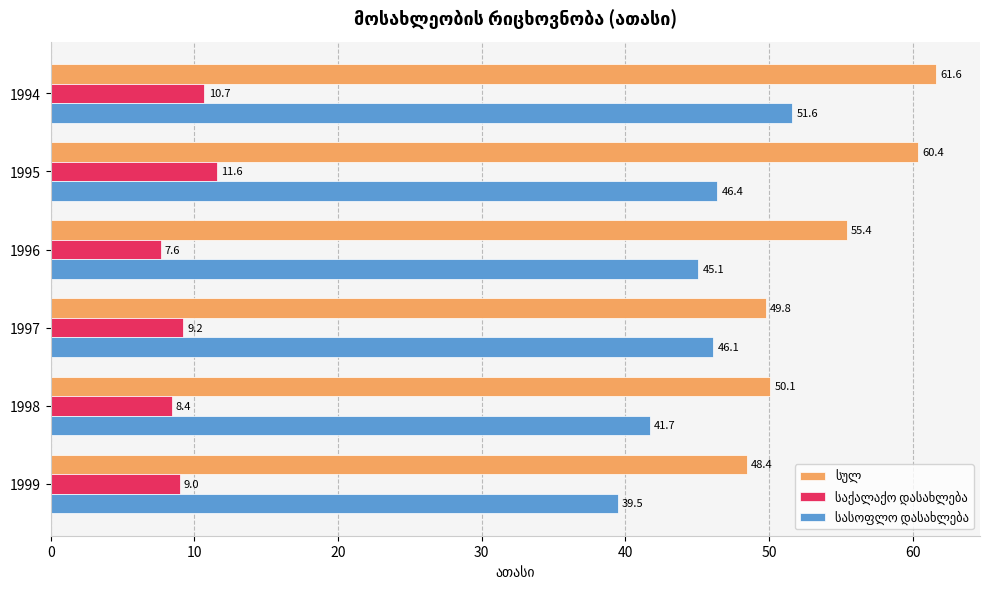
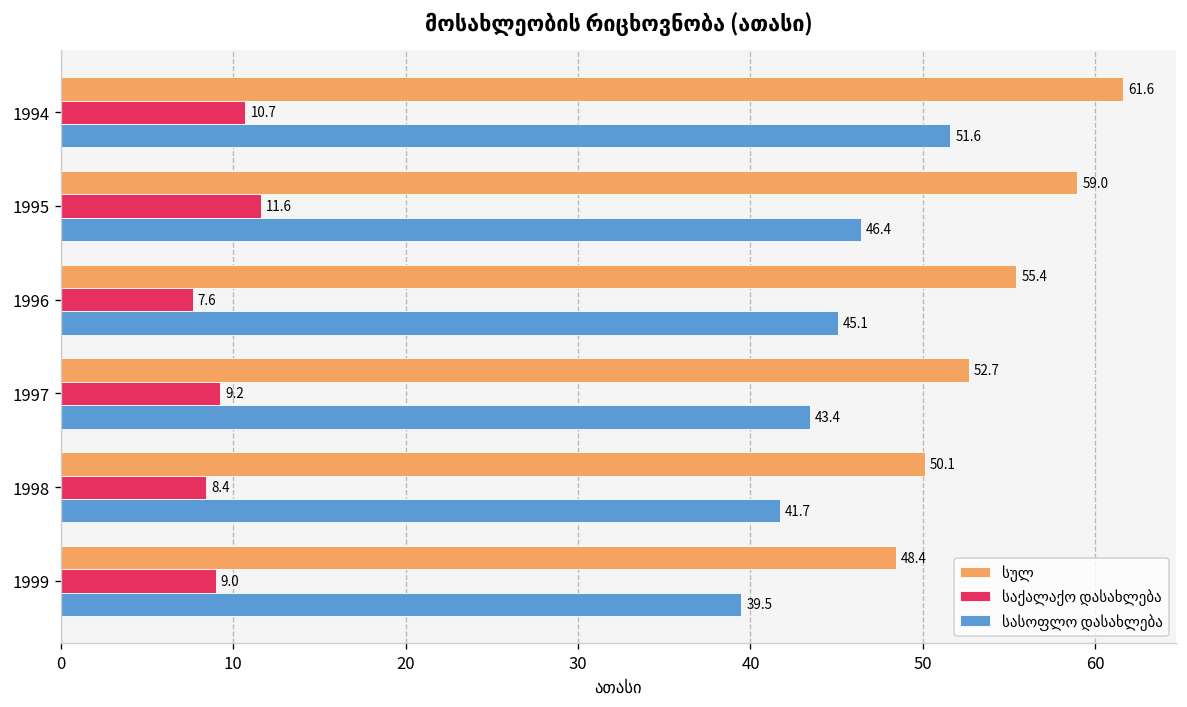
სულ, 1995: 60.4 -> 59.0
სულ, 1997: 49.8 -> 52.7
სასოფლო დასახლება, 1997: 46.1 -> 43.4
